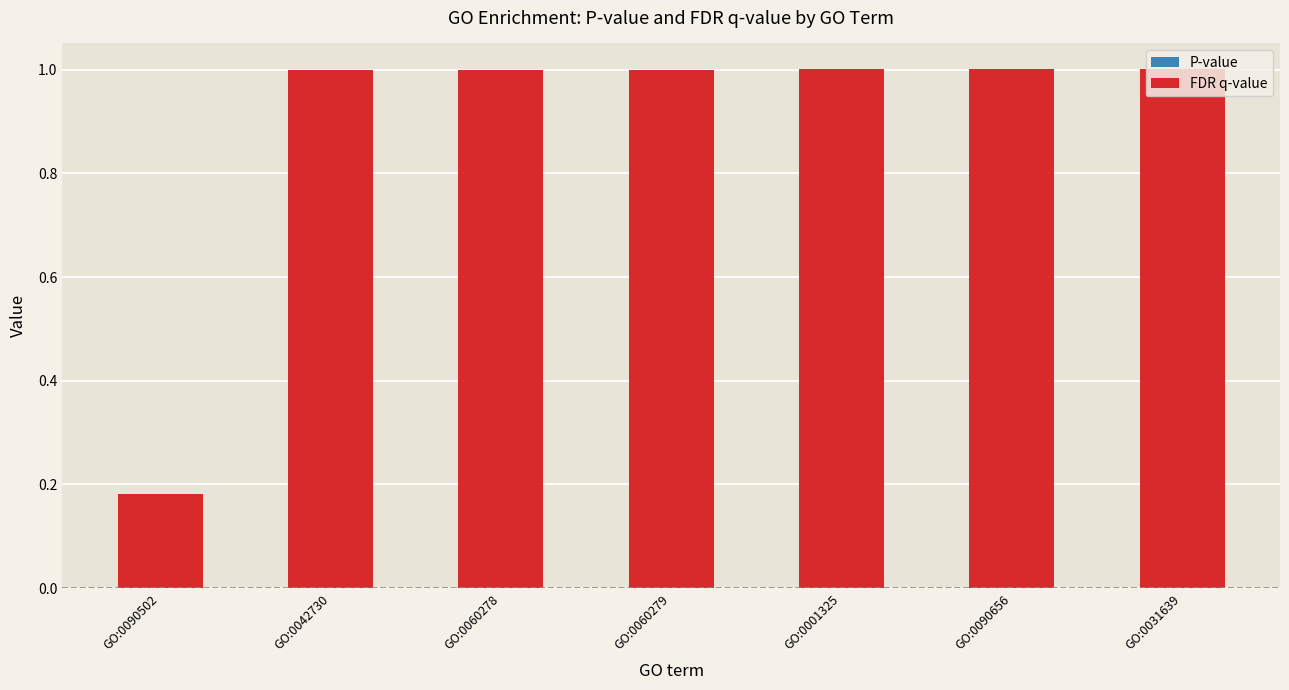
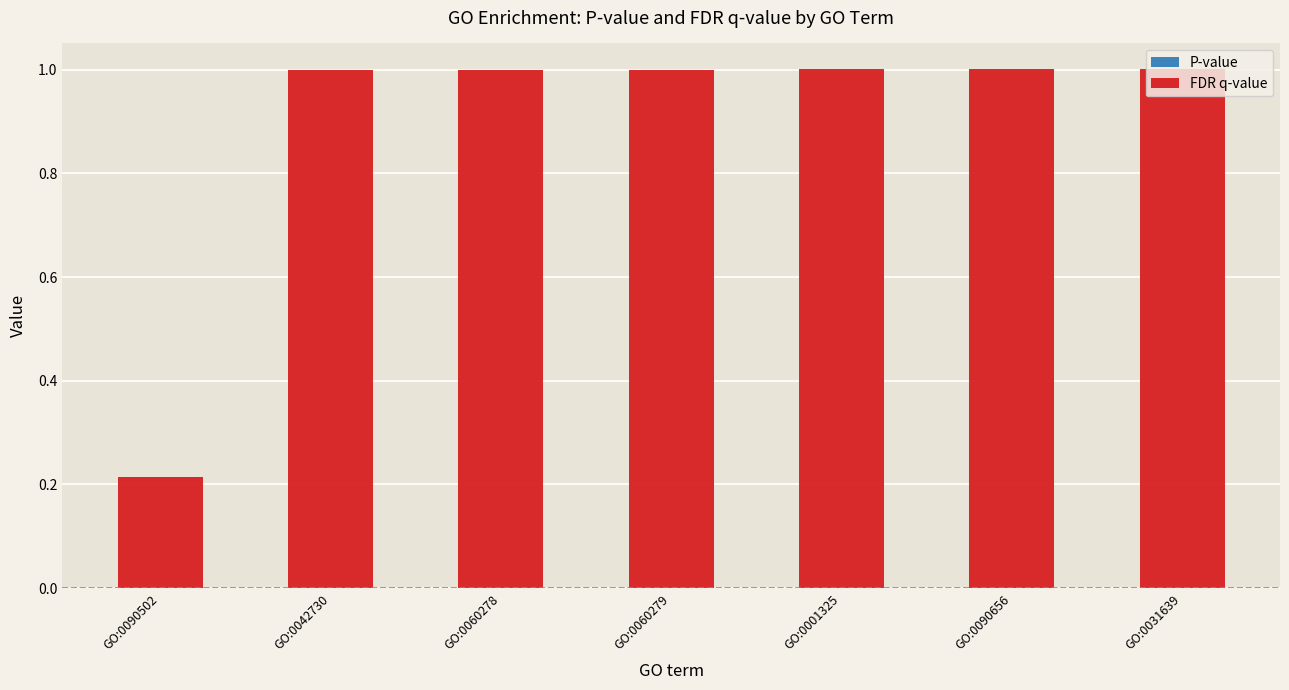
FDR q-value, GO:0090502: 0.18 -> 0.21
